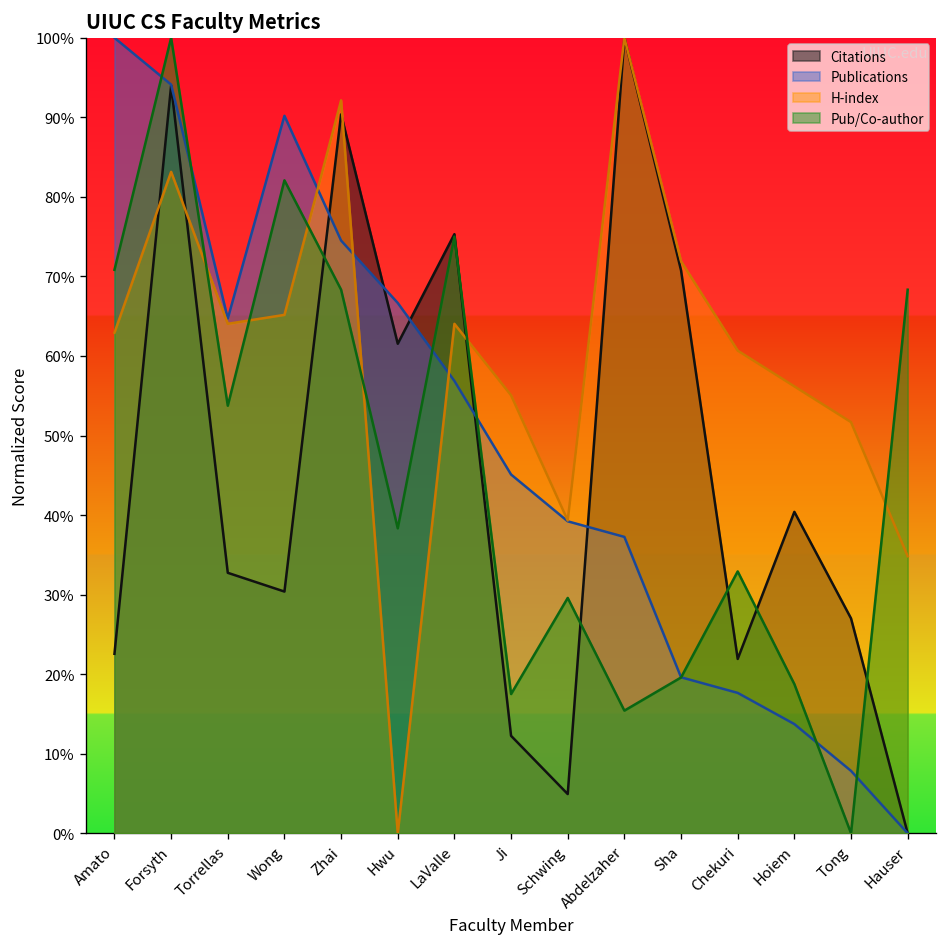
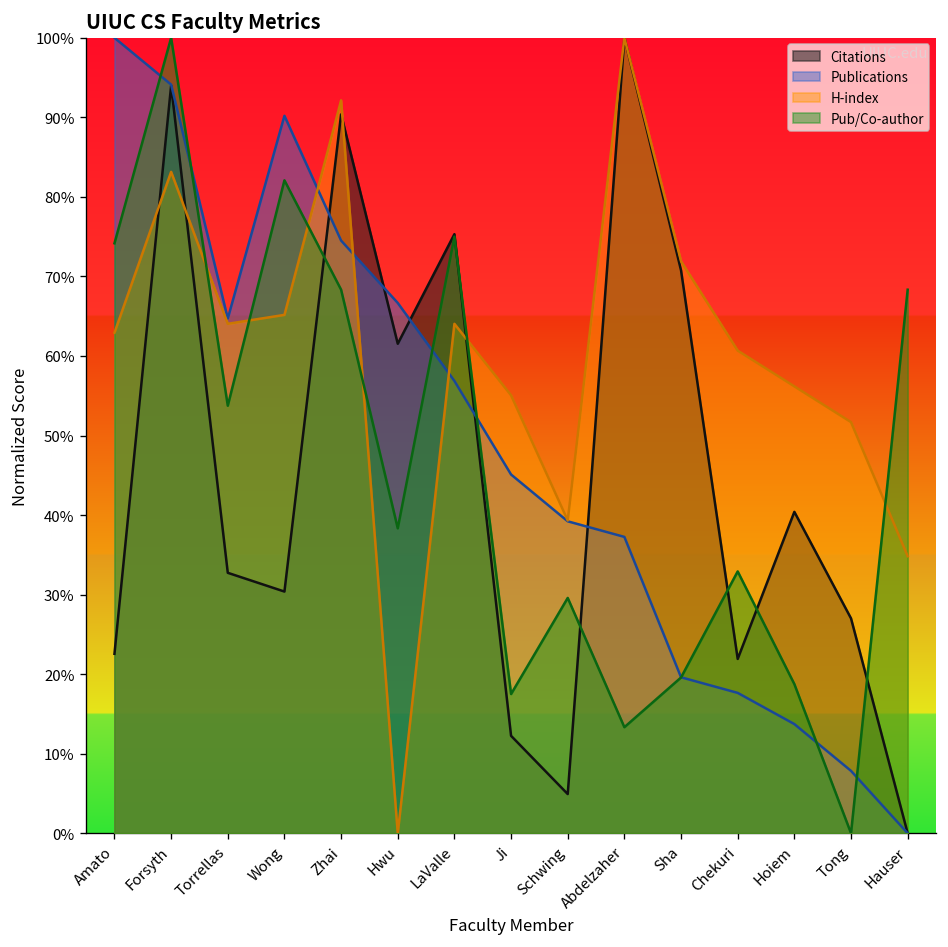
Pub/Co-author, Amato: 71% -> 74%
Pub/Co-author, Abdelzaher: 15% -> 13%
